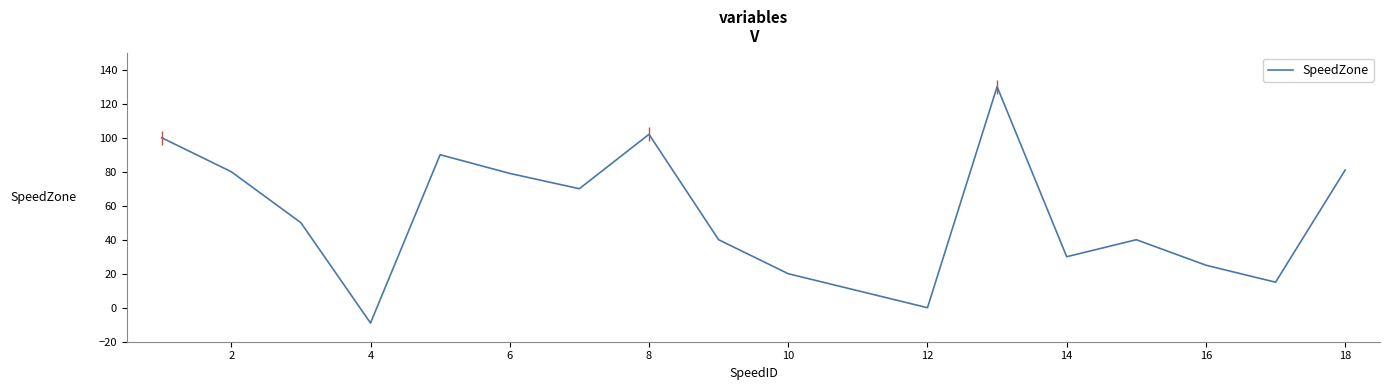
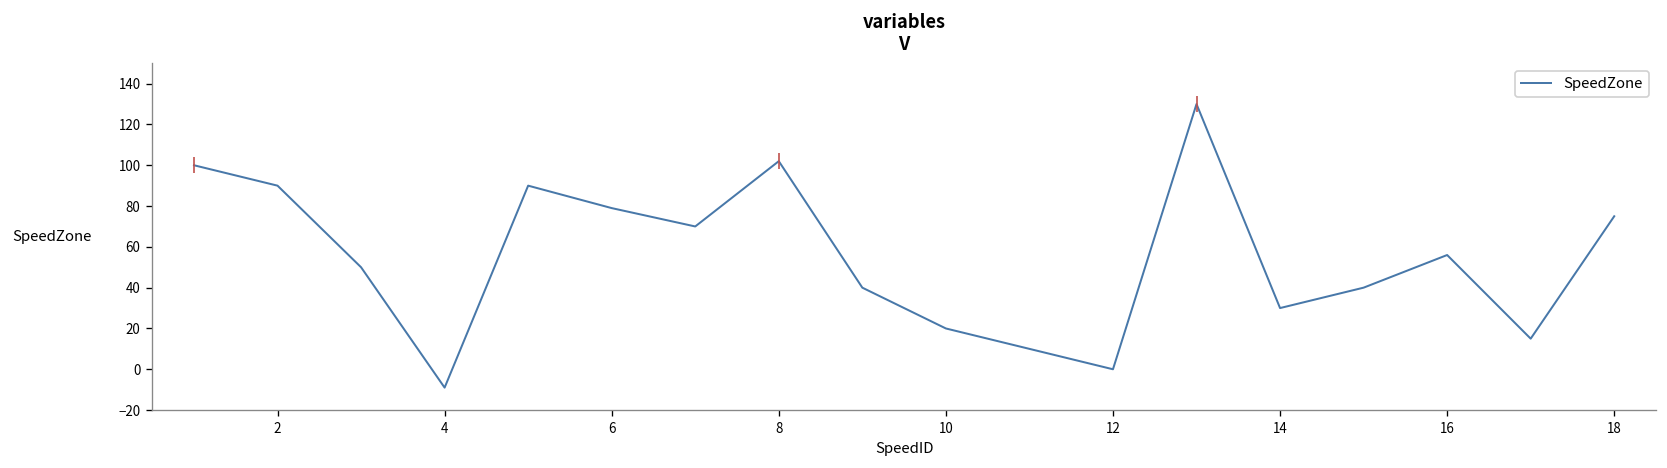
SpeedZone, 2: 80 -> 90
SpeedZone, 16: 25 -> 56
SpeedZone, 18: 81 -> 75
